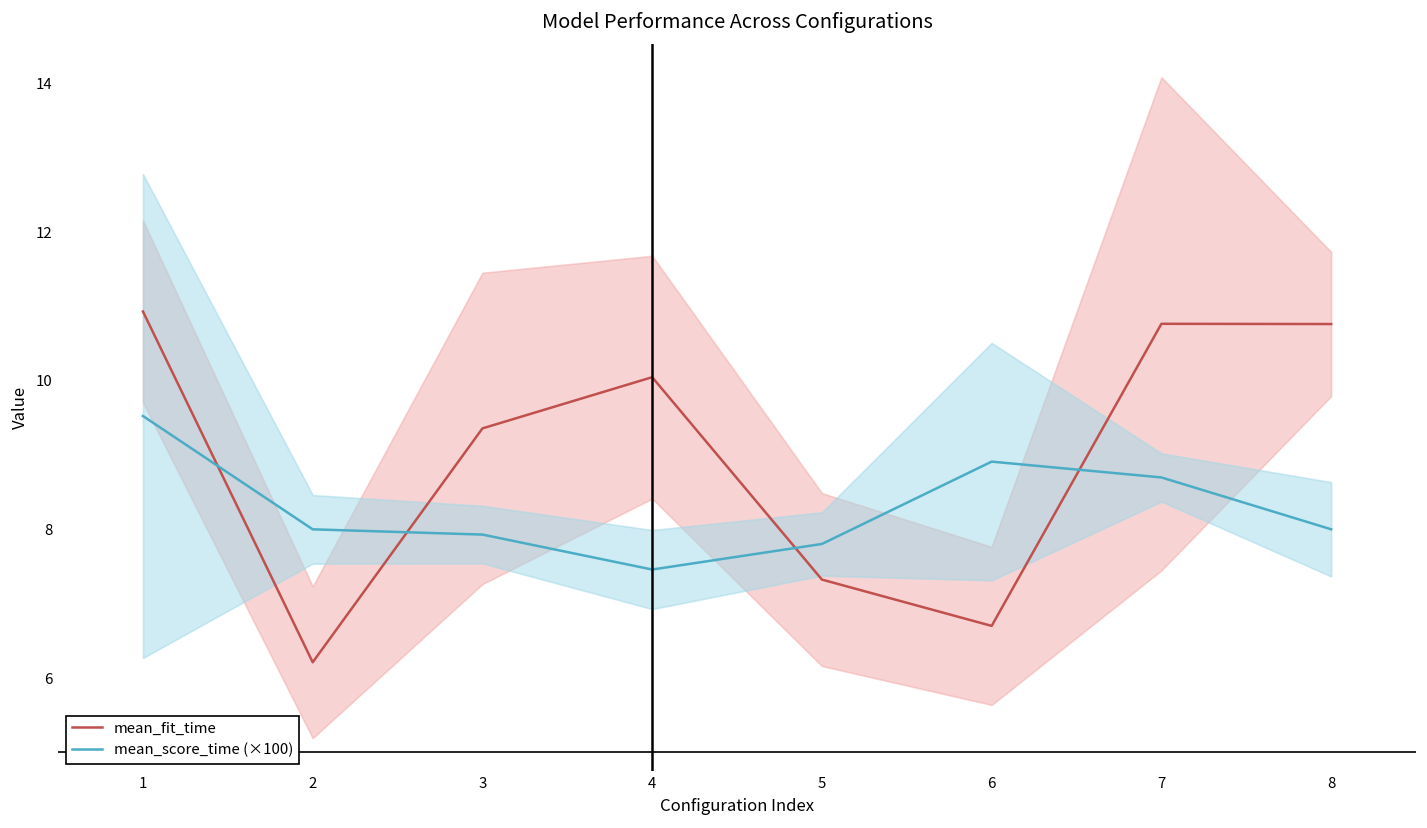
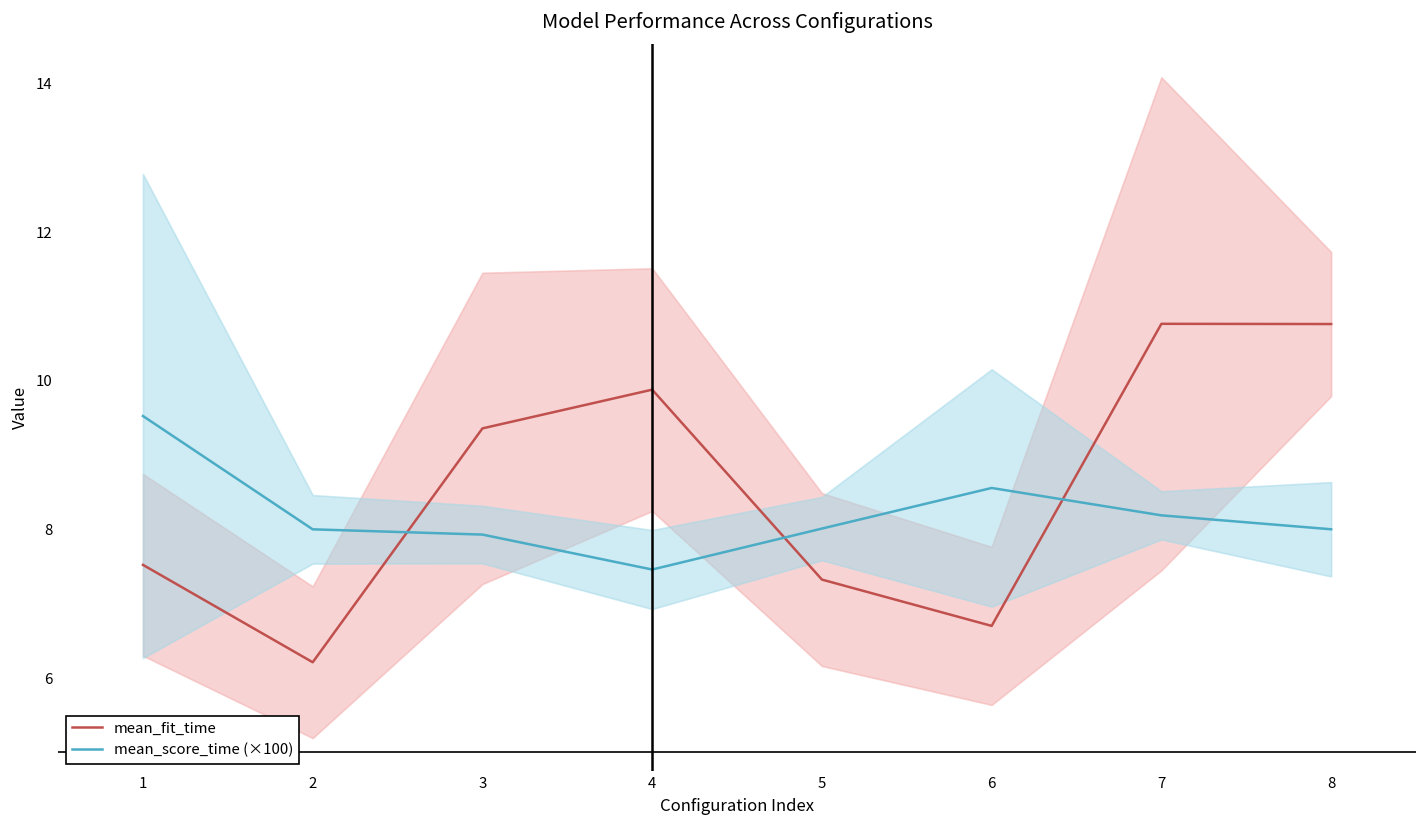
mean_fit_time, 1: 10.9 -> 7.5
mean_fit_time, 4: 10.0 -> 9.9
mean_score_time (×100), 5: 7.8 -> 8.0
mean_score_time (×100), 6: 8.9 -> 8.6
mean_score_time (×100), 7: 8.7 -> 8.2
